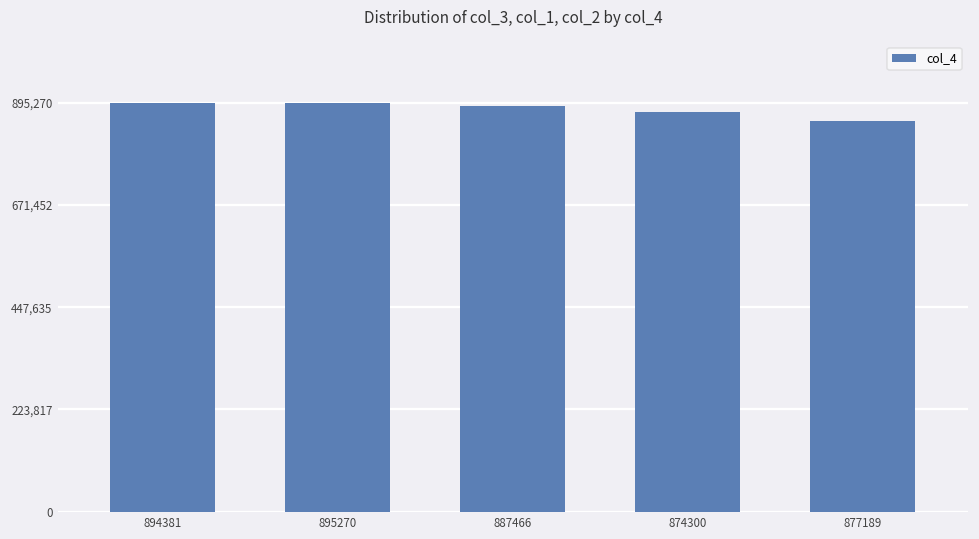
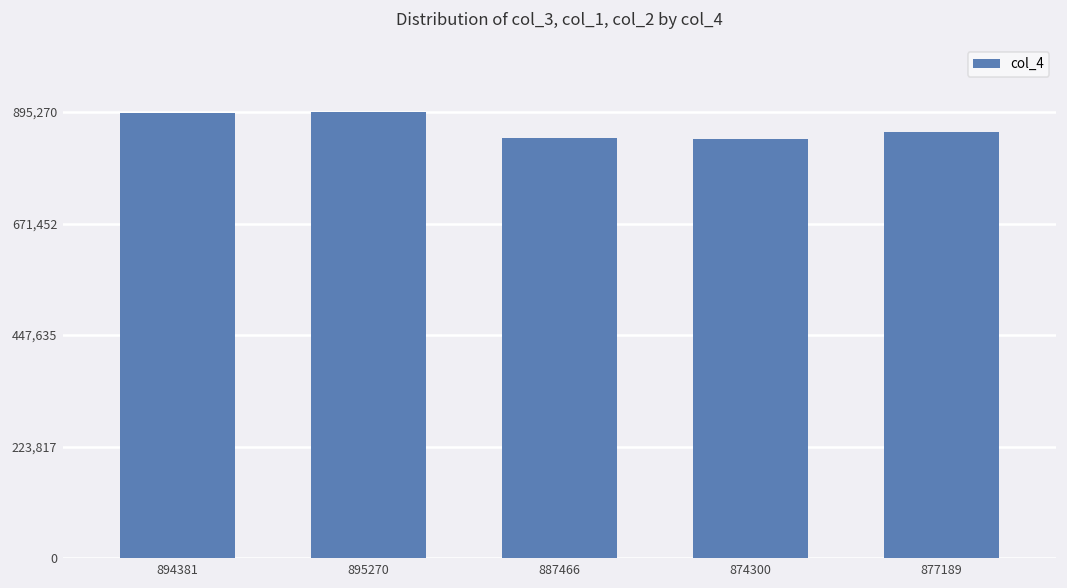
887466: 890,000 -> 840,000
874300: 870,000 -> 840,000
